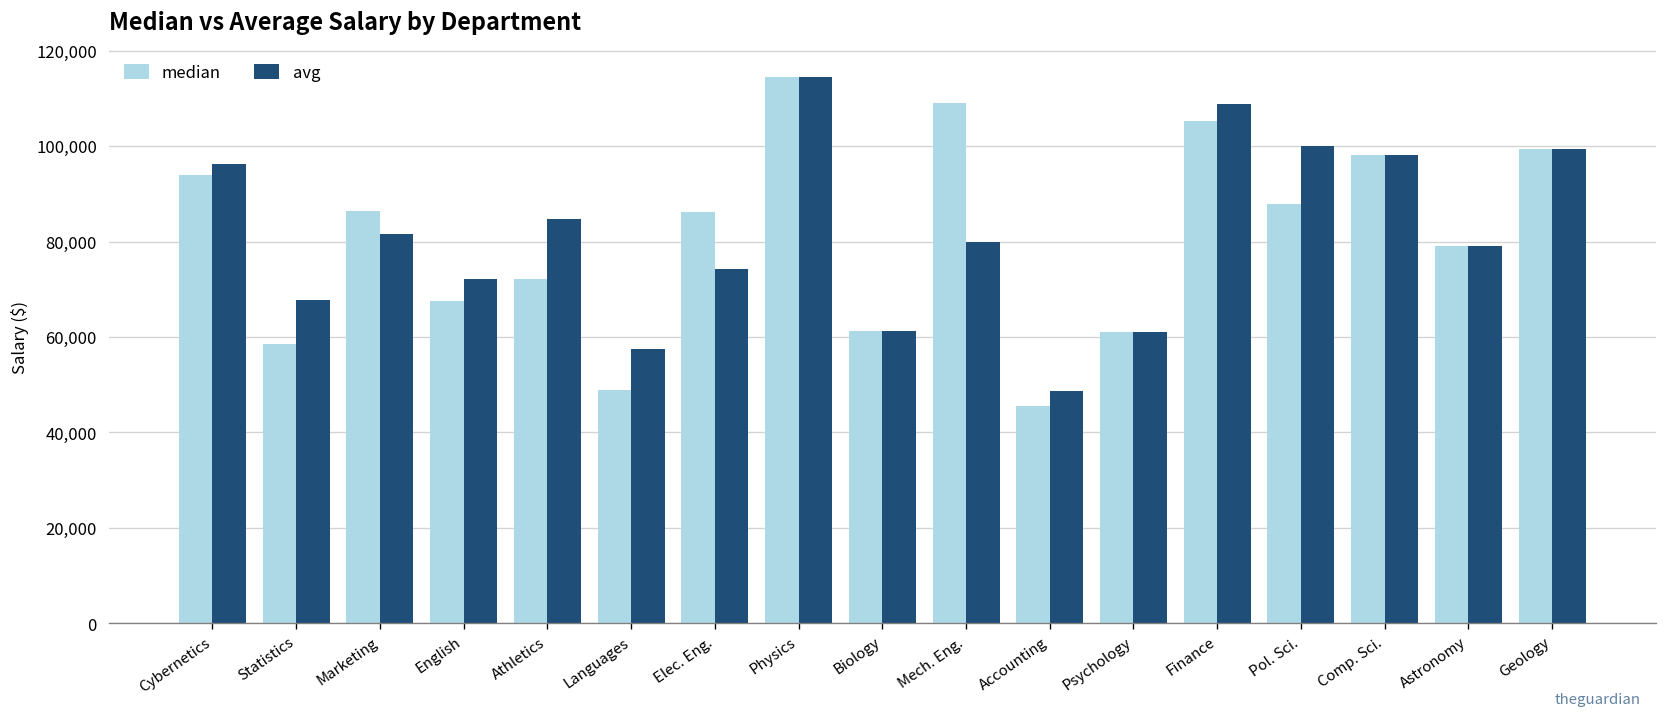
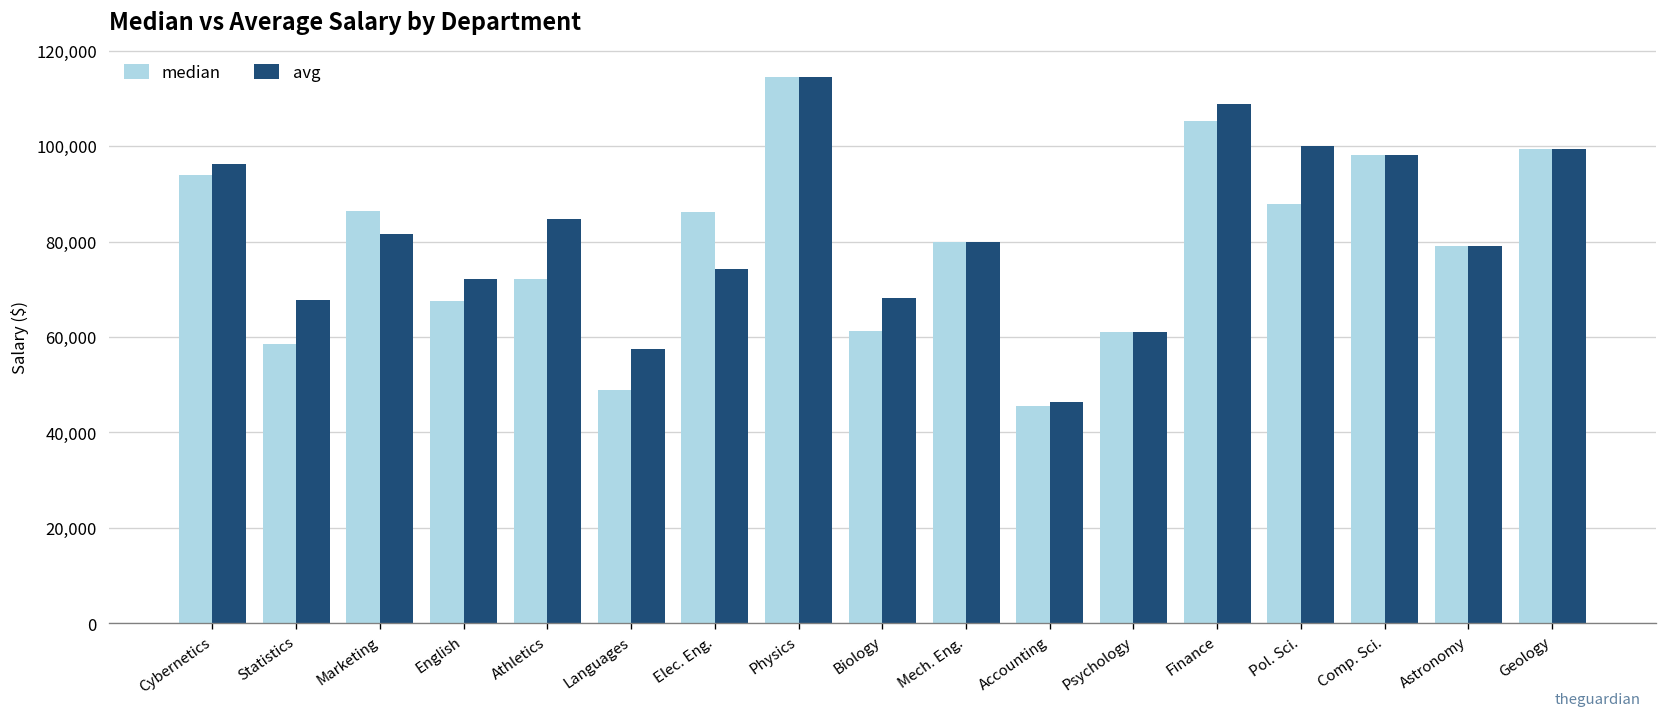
avg, Biology: 61,000 -> 68,000
median, Mech. Eng.: 109,000 -> 80,000
avg, Accounting: 49,000 -> 46,000
